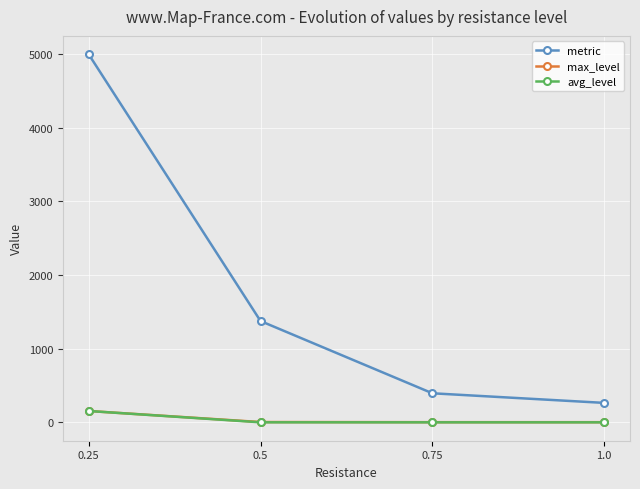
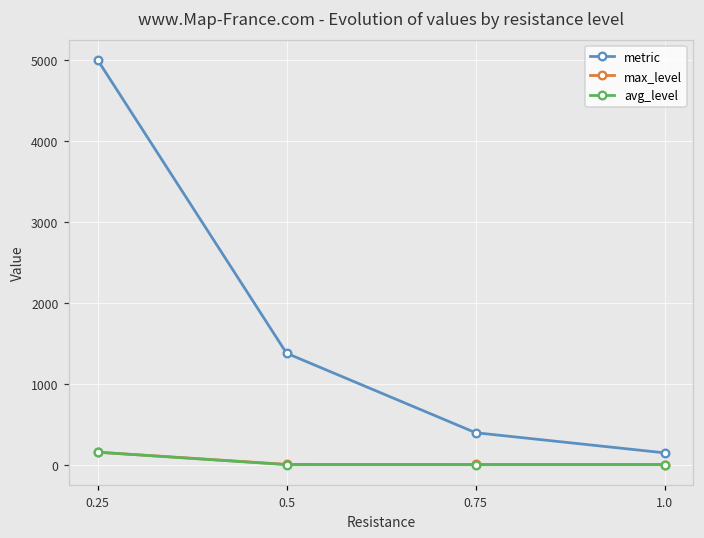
metric, 1.0: 300 -> 100
